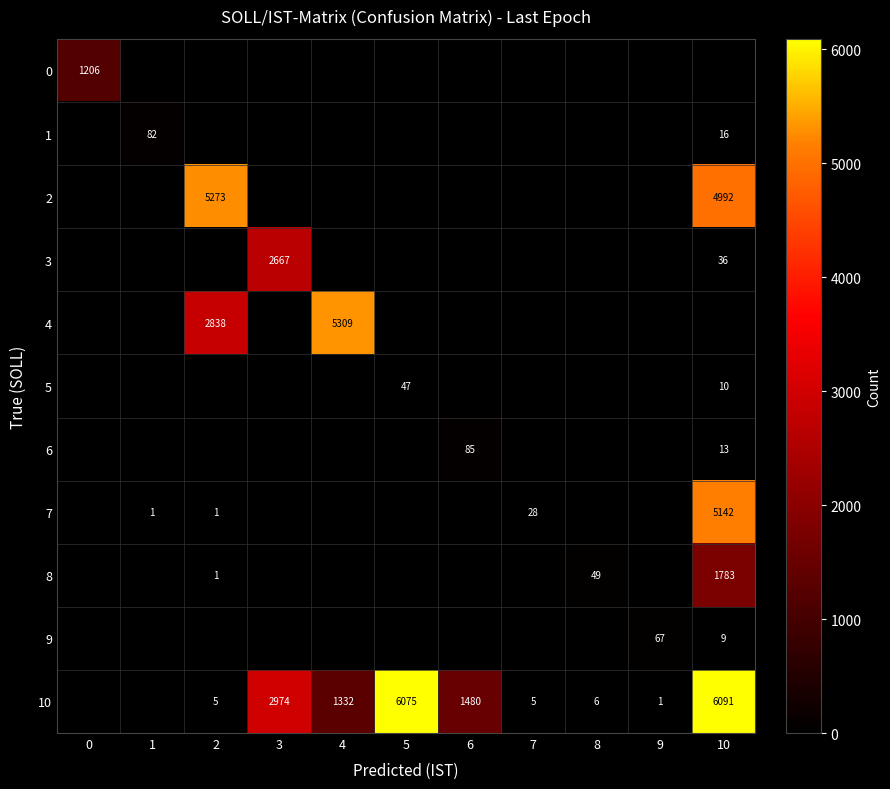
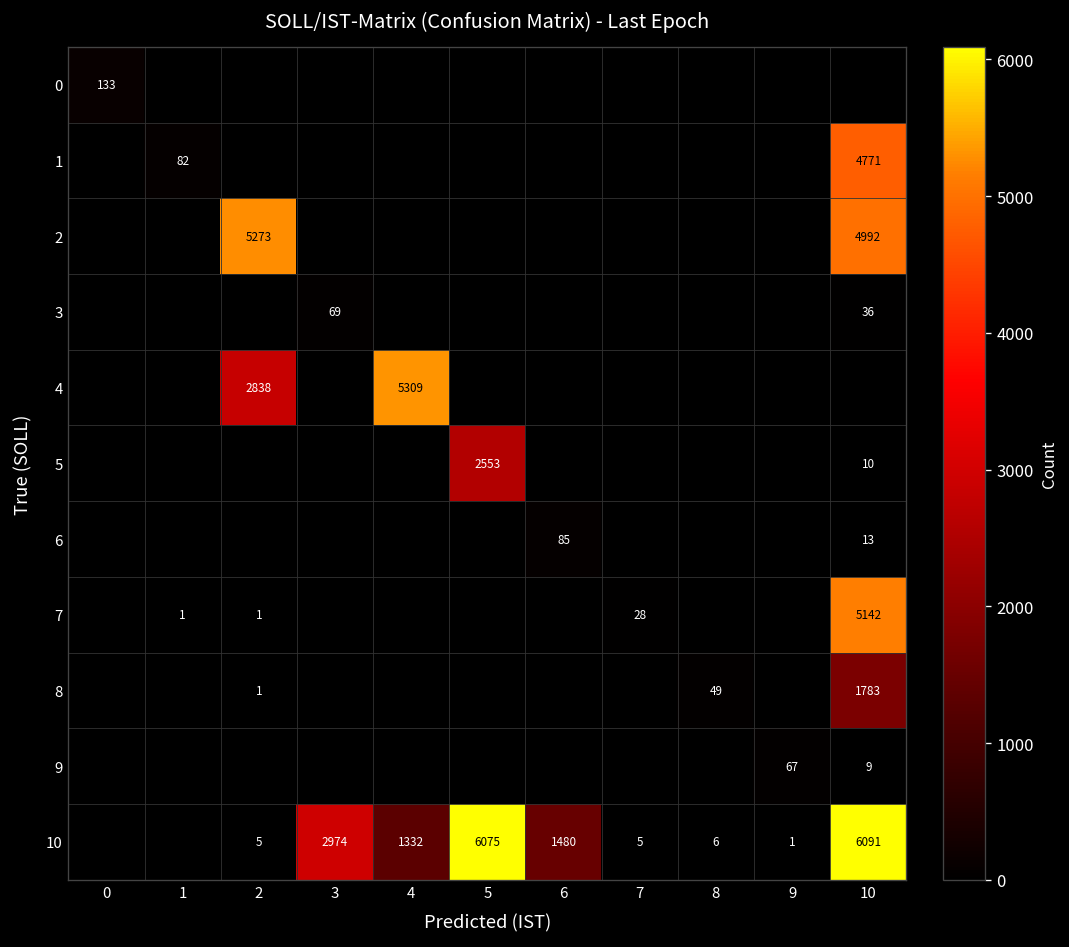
0, 0: 1206 -> 133
1, 10: 16 -> 4771
3, 3: 2667 -> 69
5, 5: 47 -> 2553
